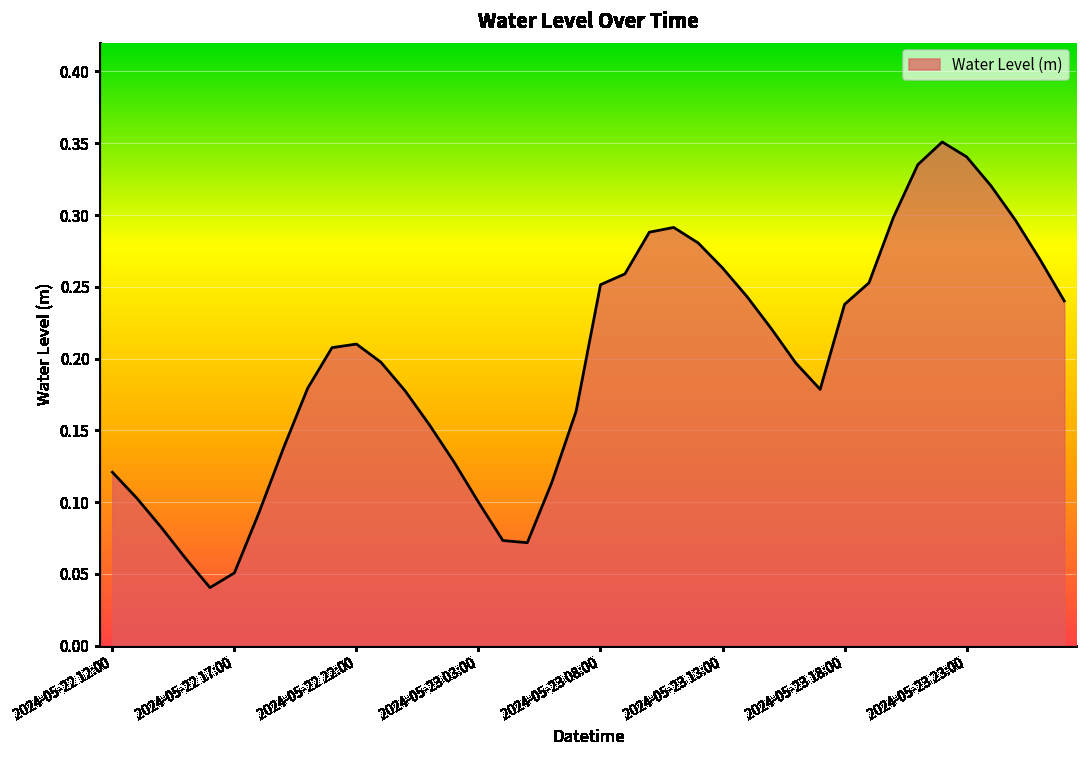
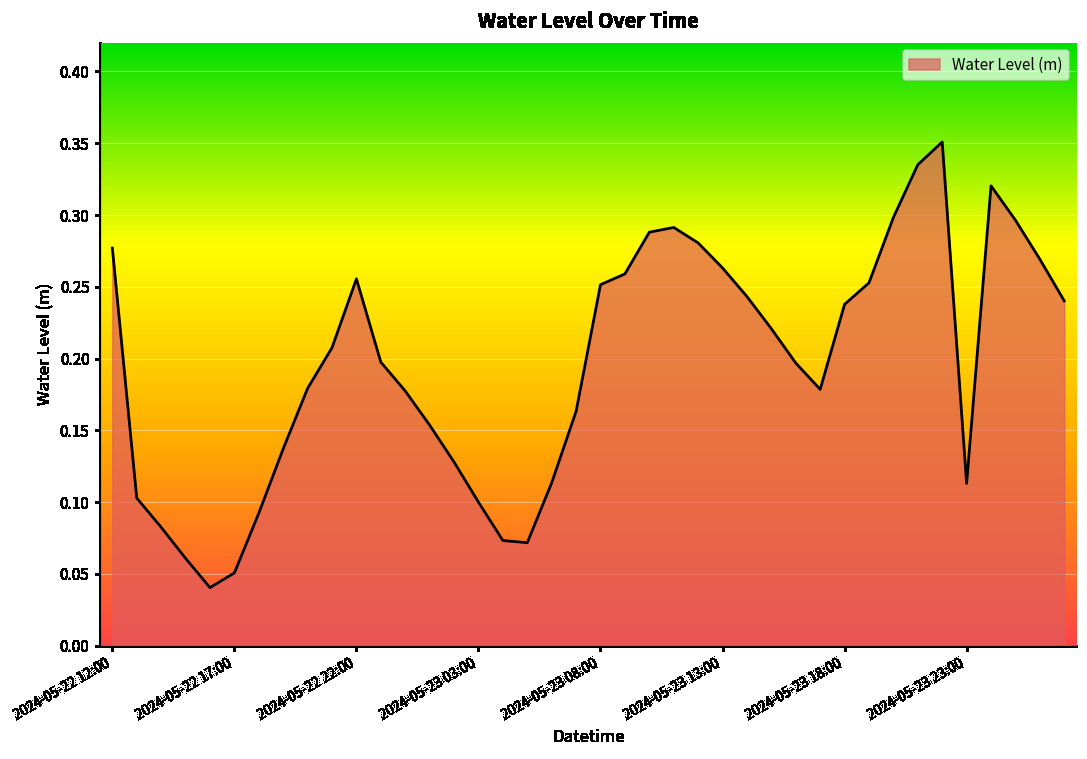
2024-05-22 12:00: 0.121 -> 0.277
2024-05-22 22:00: 0.210 -> 0.256
2024-05-23 23:00: 0.341 -> 0.113
